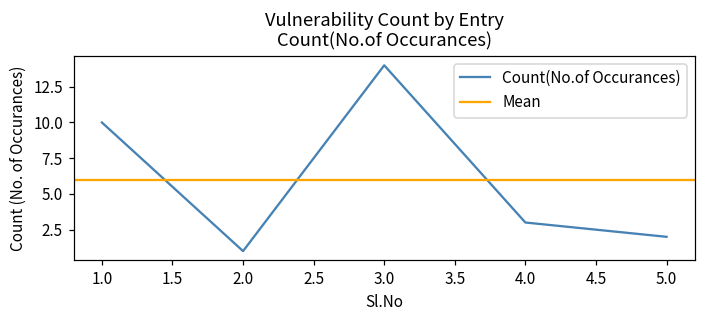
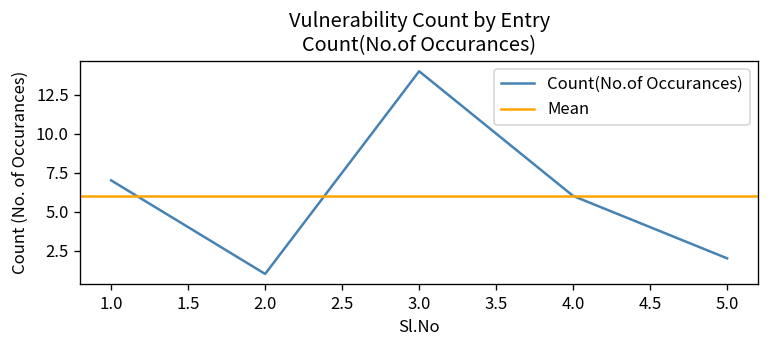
1.0: 10 -> 7
4.0: 3 -> 6
